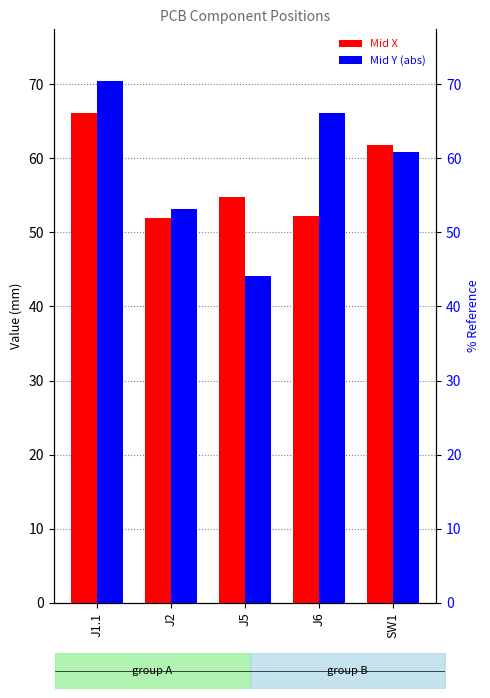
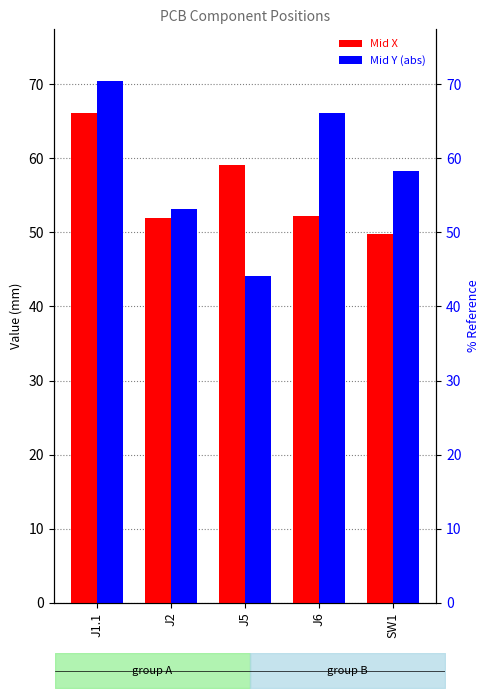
Mid X, J5: 55 -> 59
Mid X, SW1: 62 -> 50
Mid Y (abs), SW1: 61 -> 58
